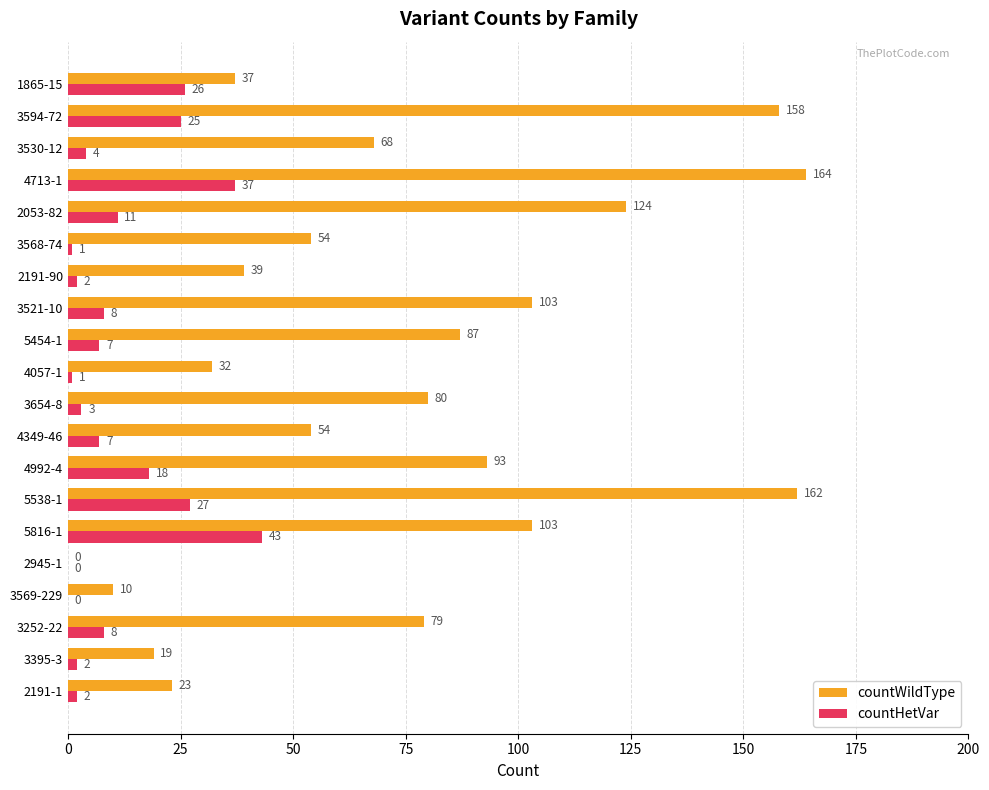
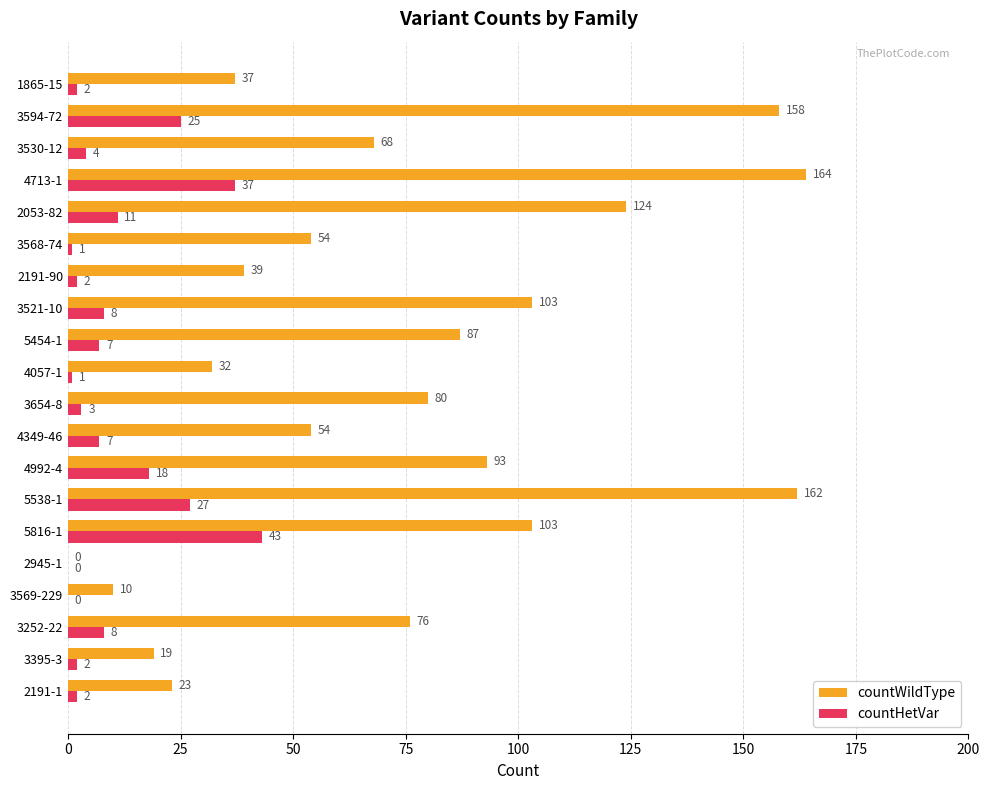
countHetVar, 1865-15: 26 -> 2
countWildType, 3252-22: 79 -> 76
